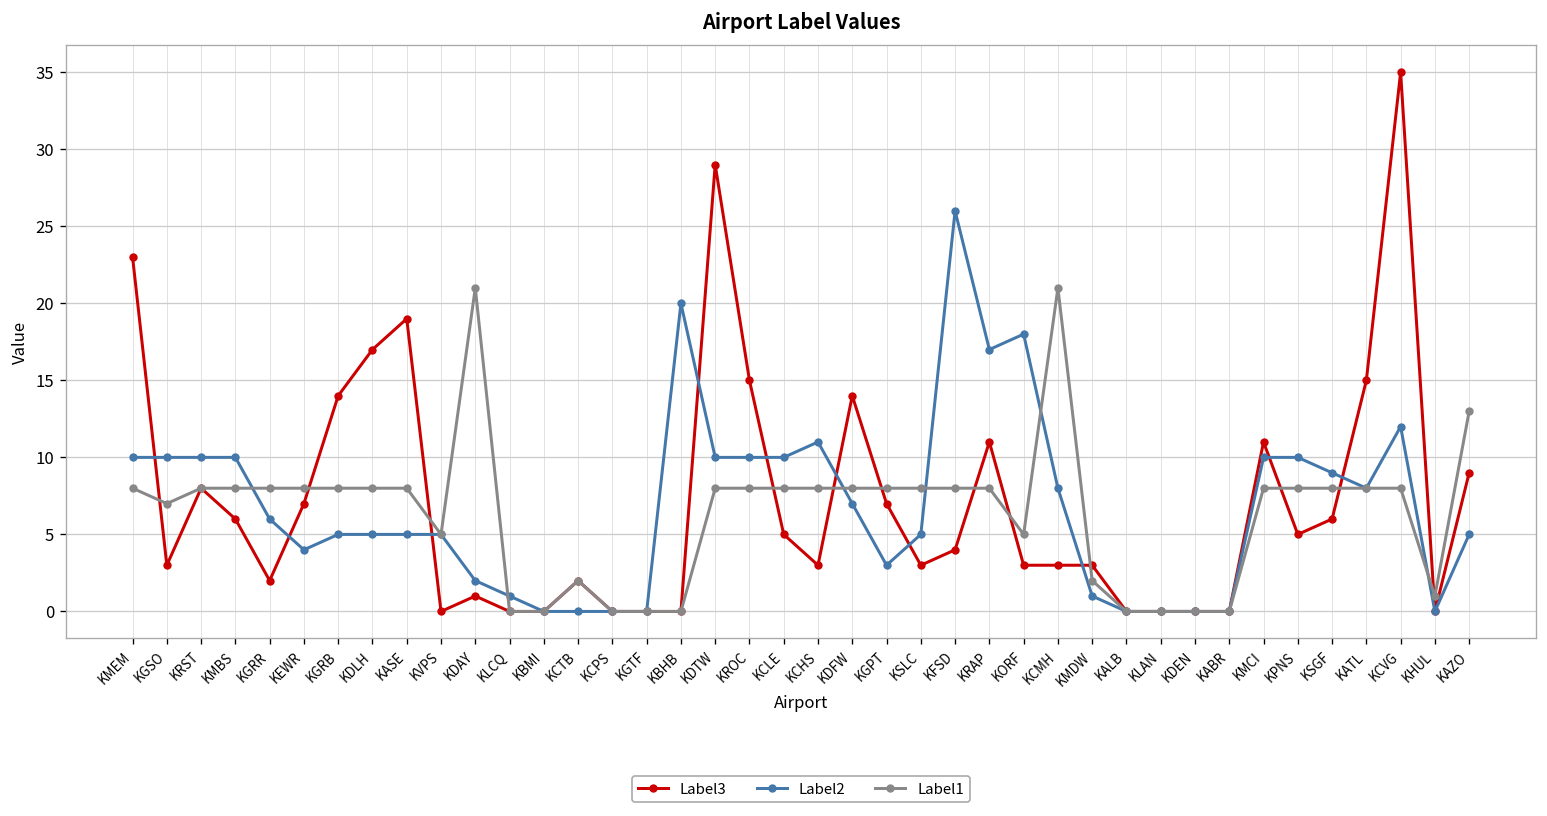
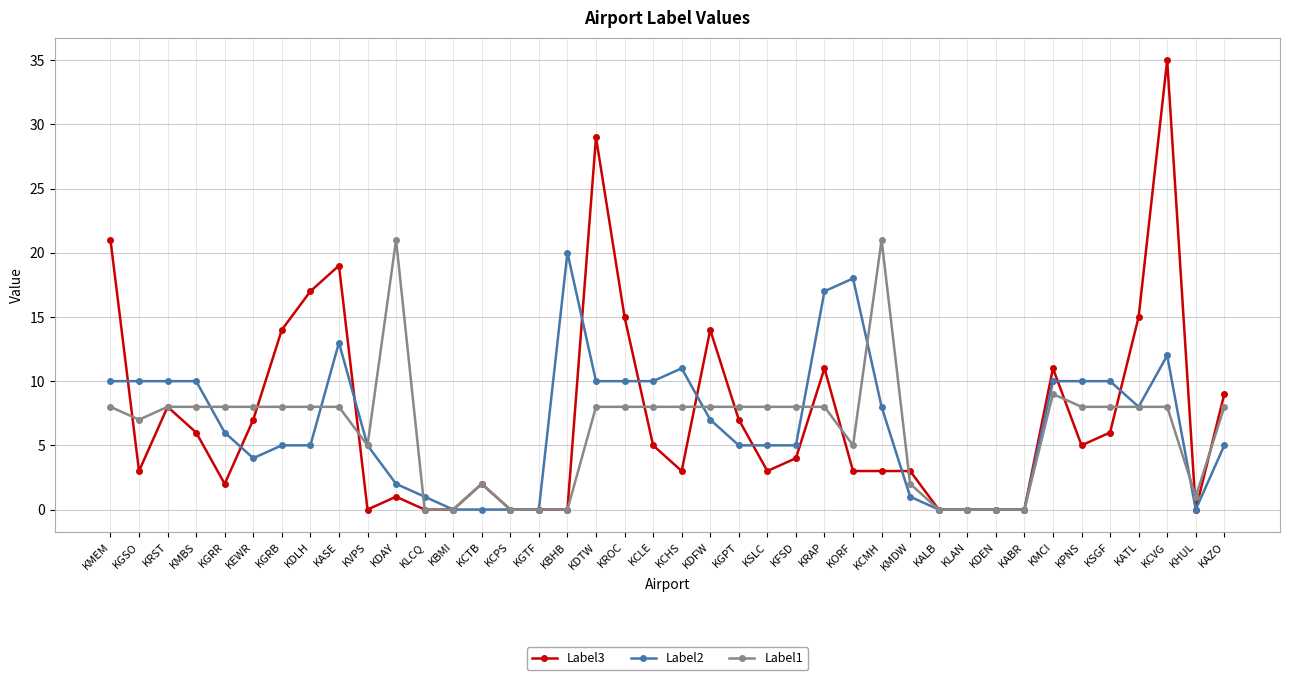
Label3, KMEM: 23 -> 21
Label2, KASE: 5 -> 13
Label2, KGPT: 3 -> 5
Label2, KFSD: 26 -> 5
Label1, KMCI: 8 -> 9
Label2, KSGF: 9 -> 10
Label1, KAZO: 13 -> 8
